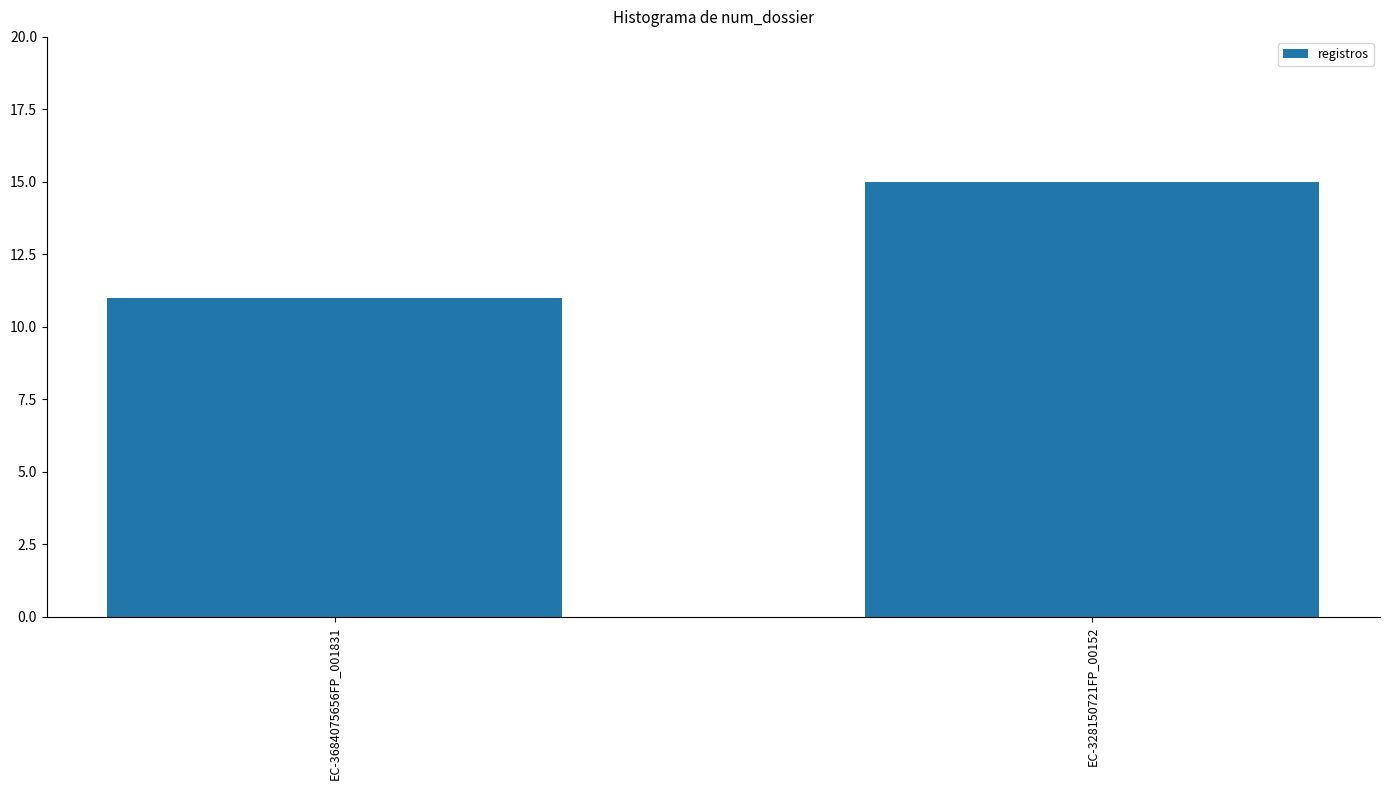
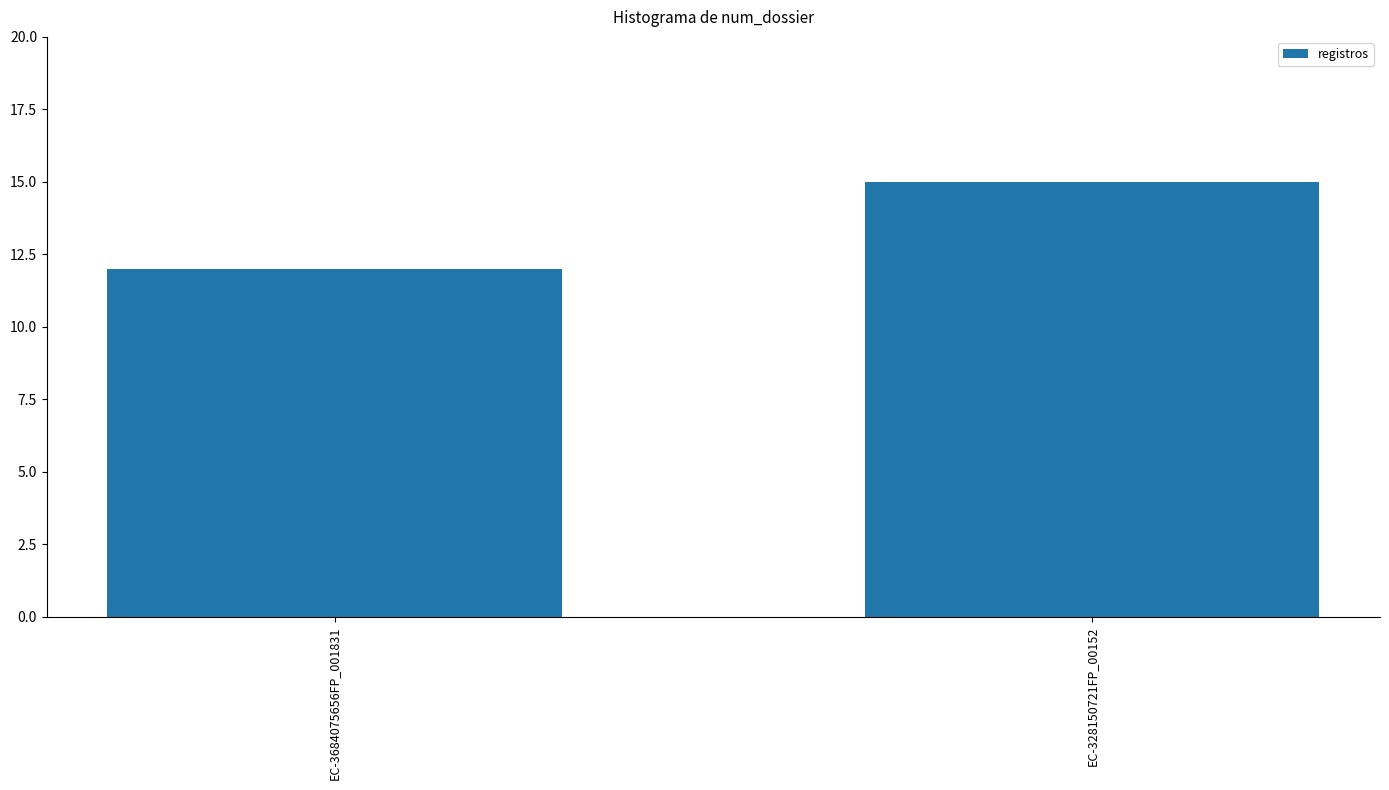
EC-3684075656FP_001831: 11 -> 12
